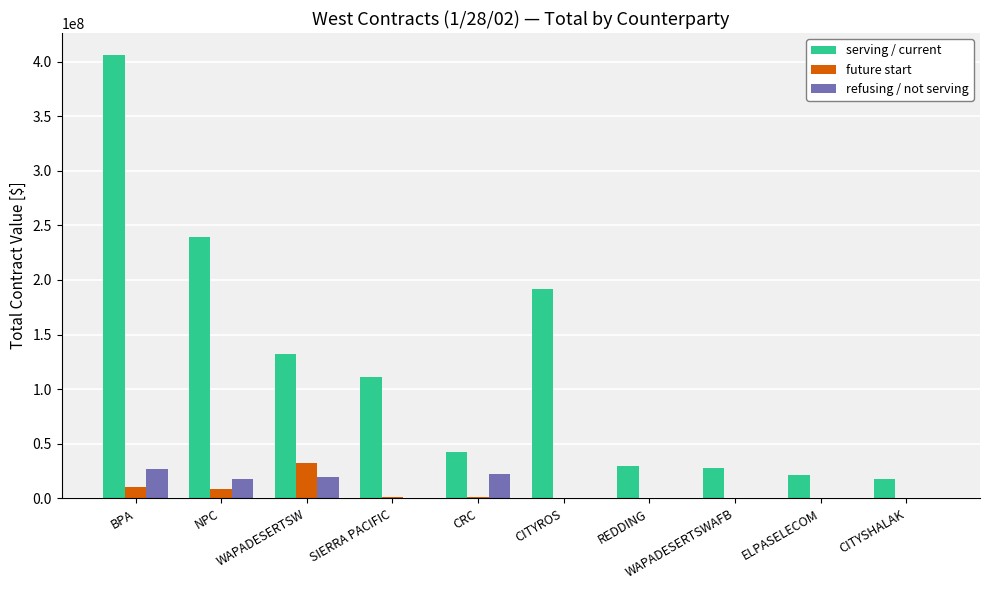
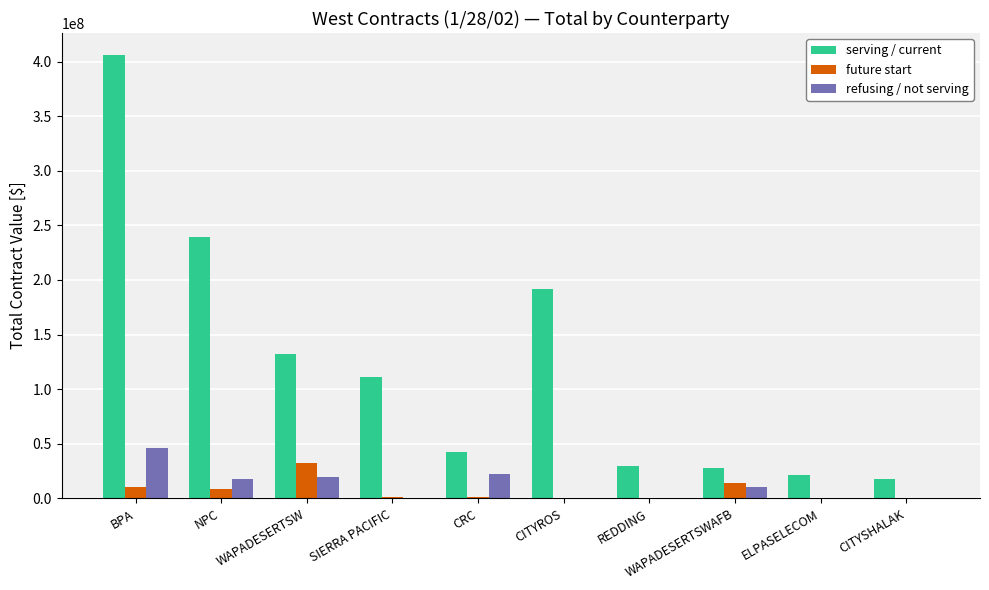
refusing / not serving, BPA: 26000000 -> 46000000
future start, WAPADESERTSWAFB: 0 -> 14000000
refusing / not serving, WAPADESERTSWAFB: 0 -> 10000000
